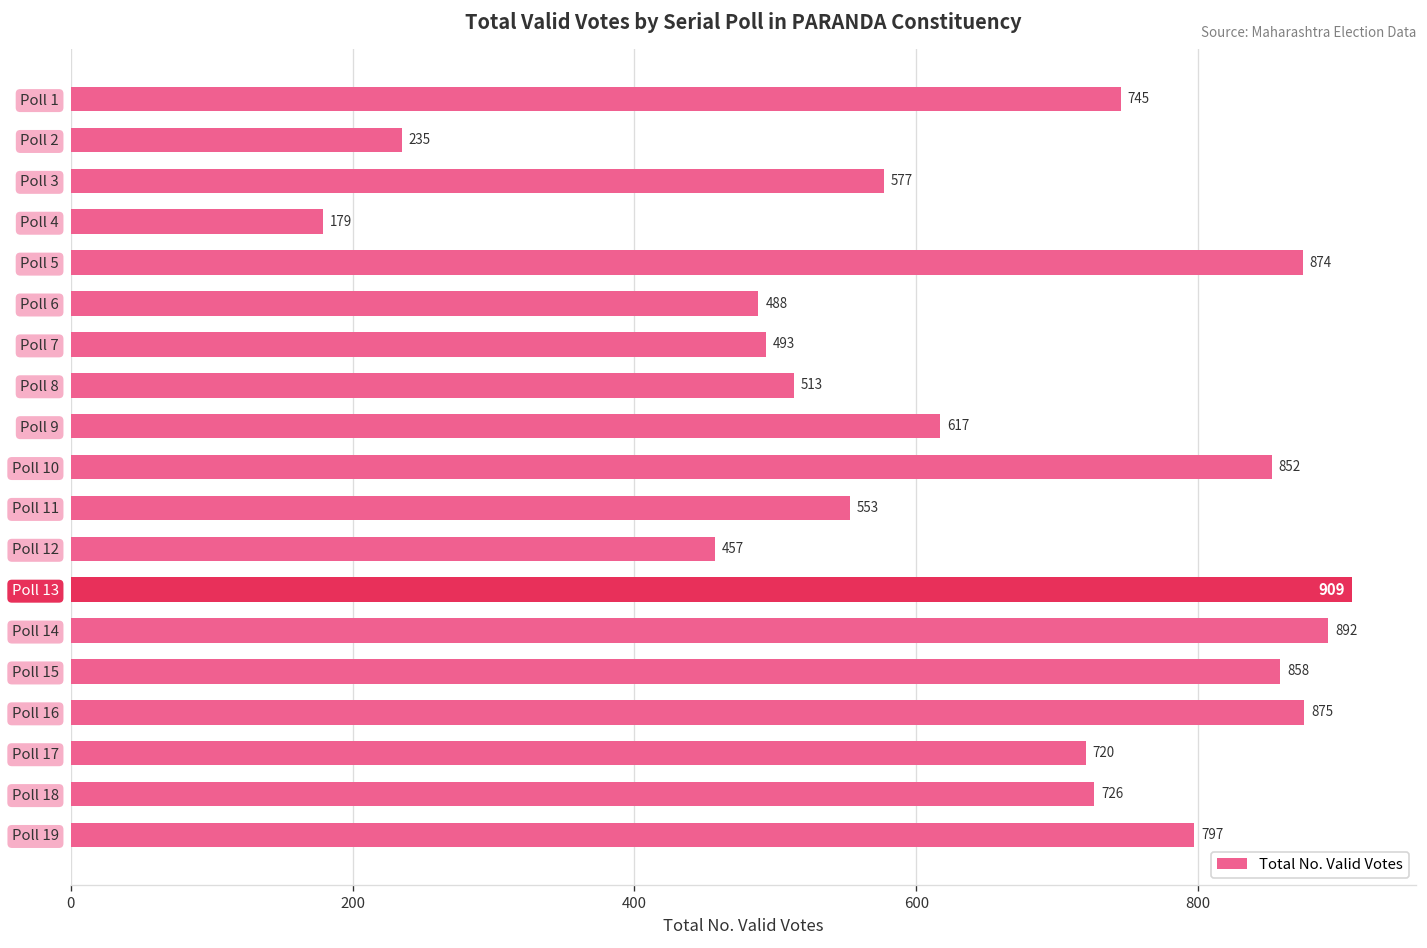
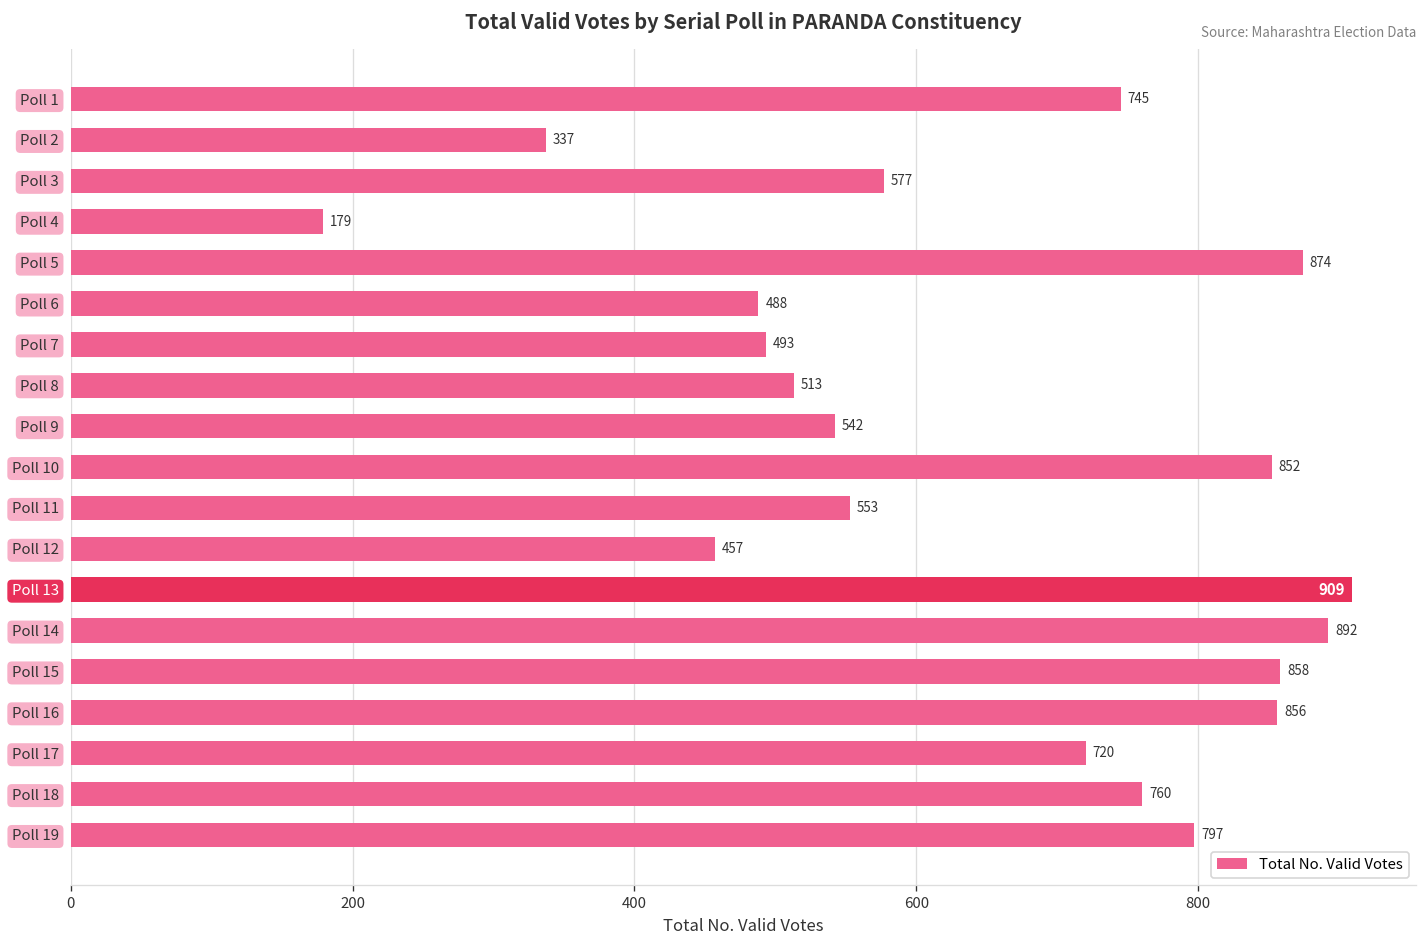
Poll 2: 235 -> 337
Poll 9: 617 -> 542
Poll 16: 875 -> 856
Poll 18: 726 -> 760
